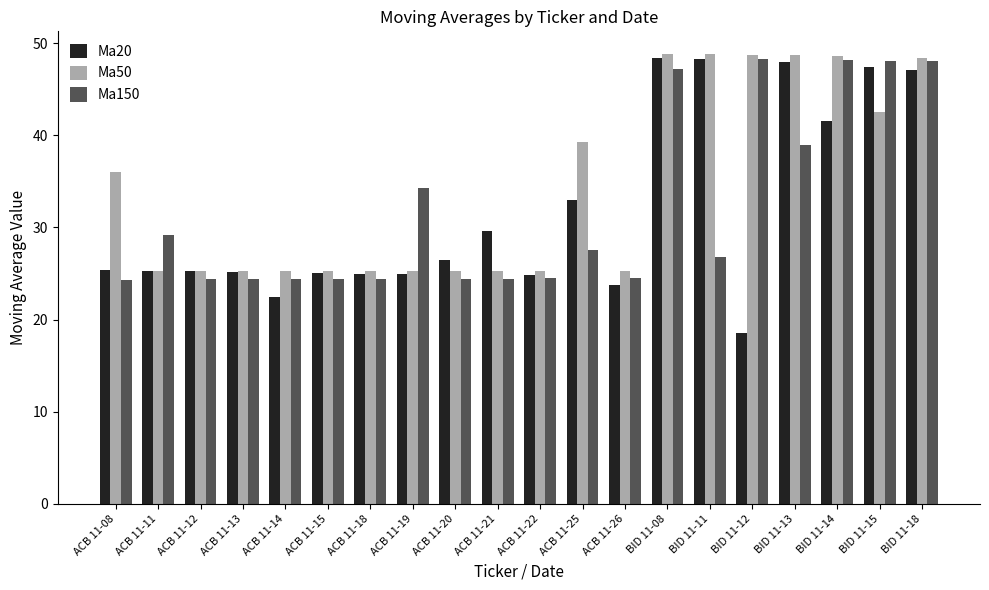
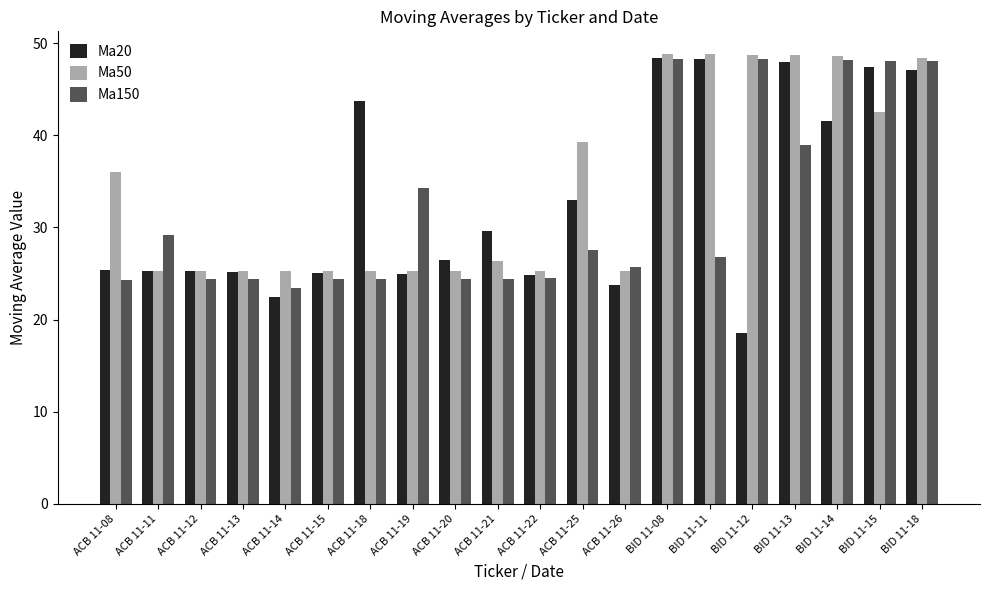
Ma150, ACB 11-14: 24 -> 23
Ma20, ACB 11-18: 25 -> 44
Ma50, ACB 11-21: 25 -> 26
Ma150, ACB 11-26: 24 -> 26
Ma150, BID 11-08: 47 -> 48
